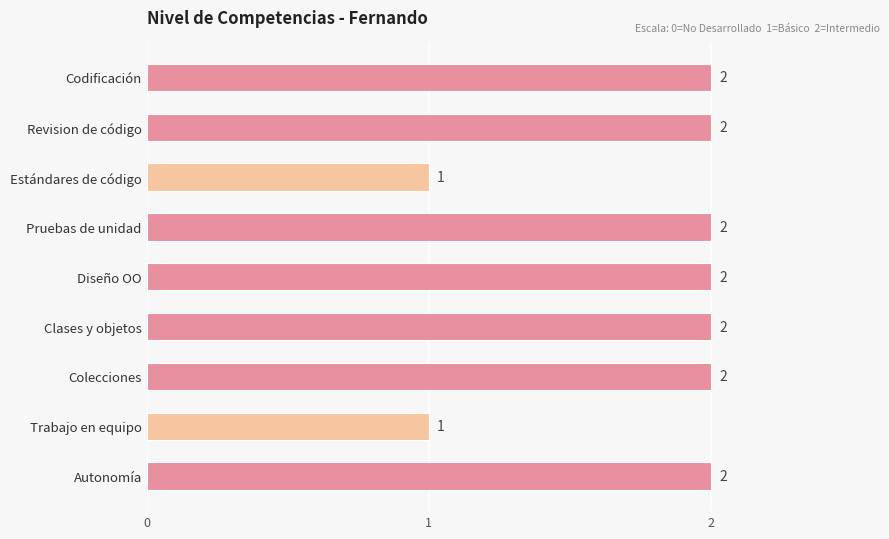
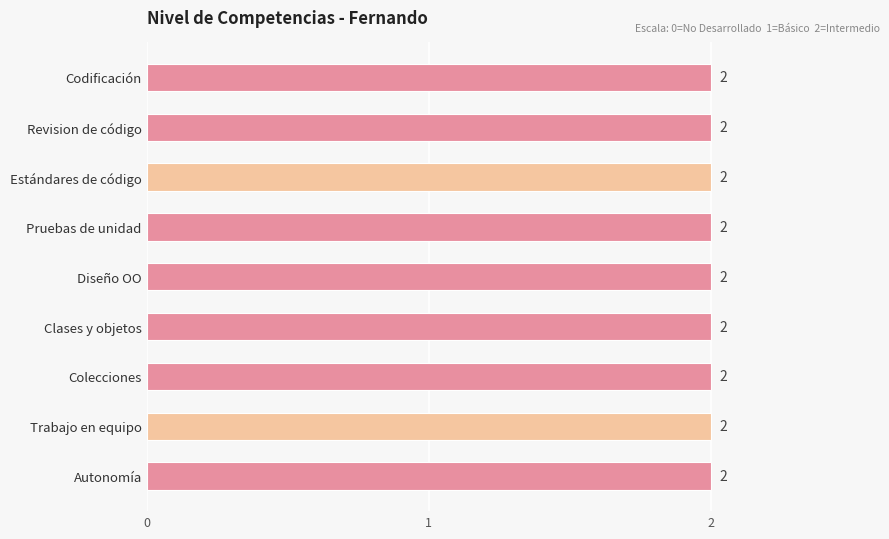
Estándares de código: 1 -> 2
Trabajo en equipo: 1 -> 2
